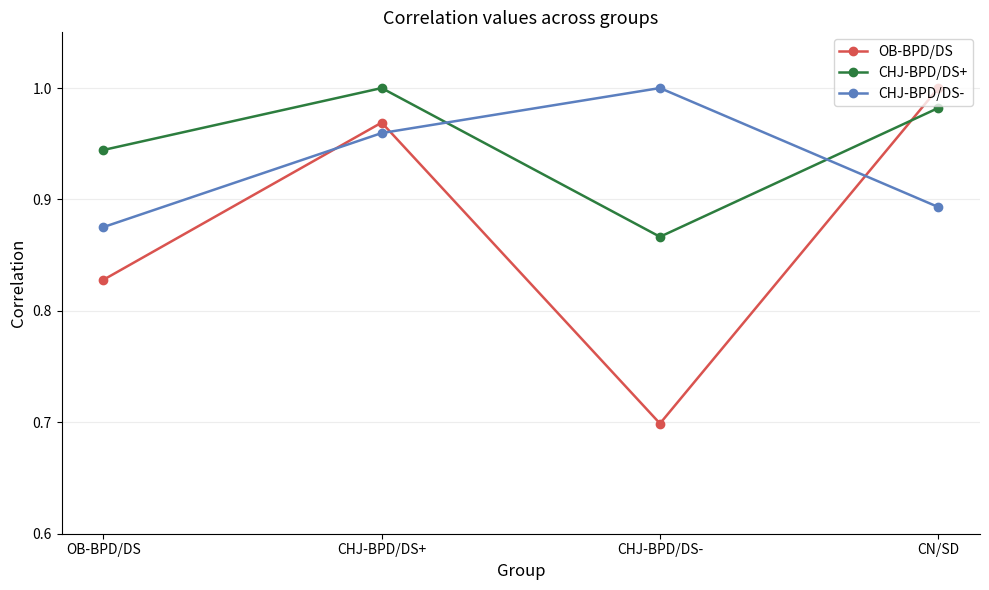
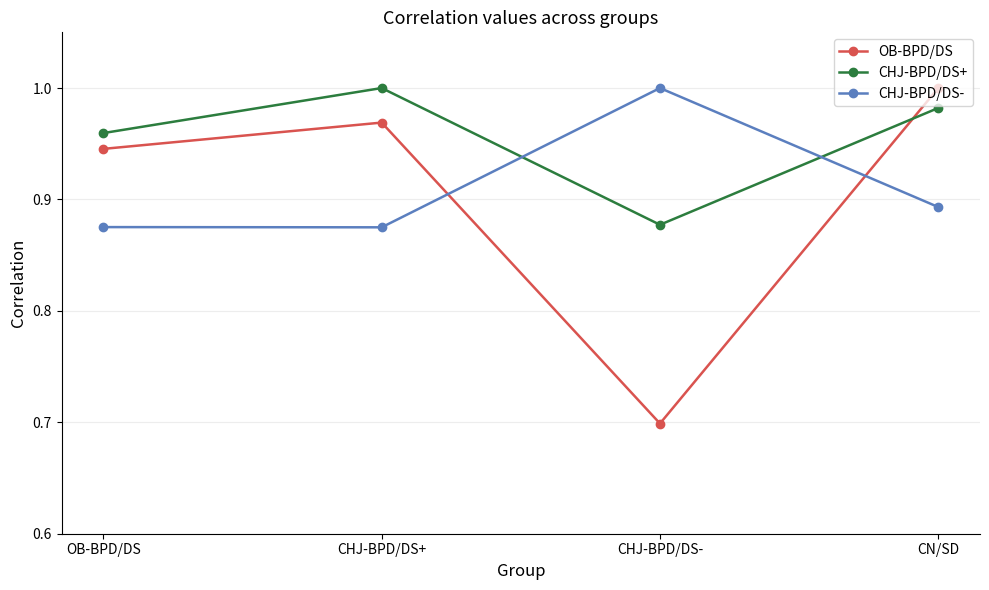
OB-BPD/DS, OB-BPD/DS: 0.828 -> 0.945
CHJ-BPD/DS+, OB-BPD/DS: 0.944 -> 0.960
CHJ-BPD/DS-, CHJ-BPD/DS+: 0.960 -> 0.875
CHJ-BPD/DS+, CHJ-BPD/DS-: 0.867 -> 0.877
